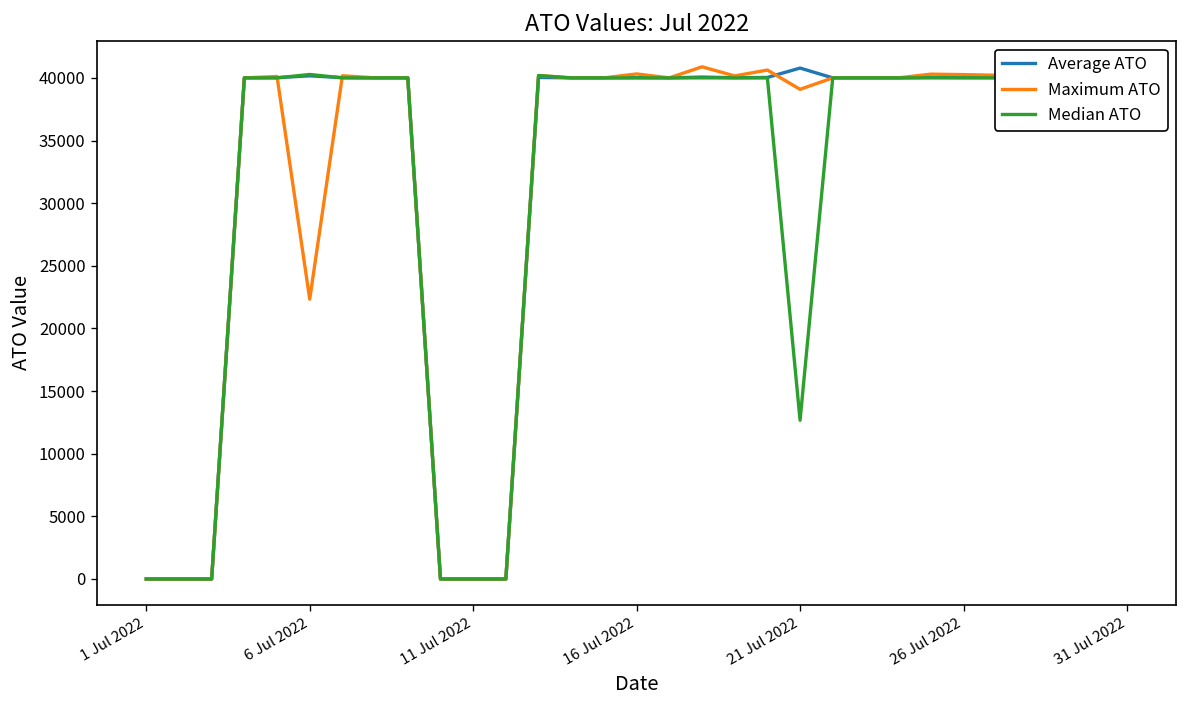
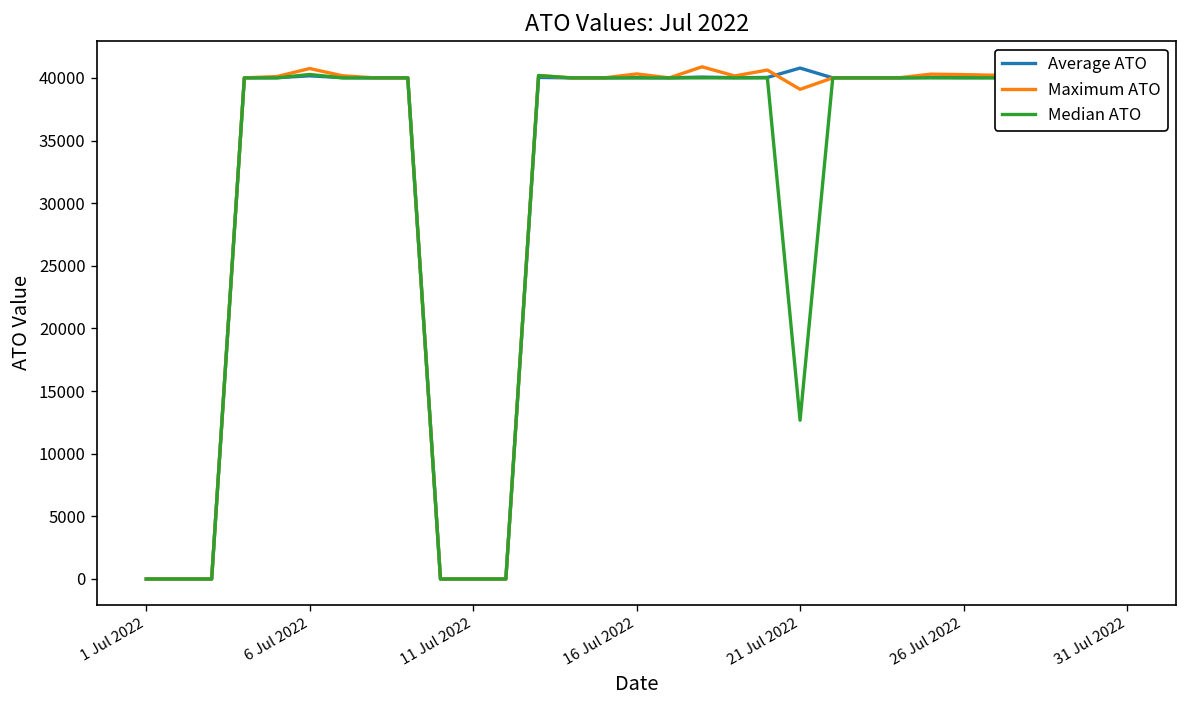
Maximum ATO, 6 Jul 2022: 22300 -> 40700
